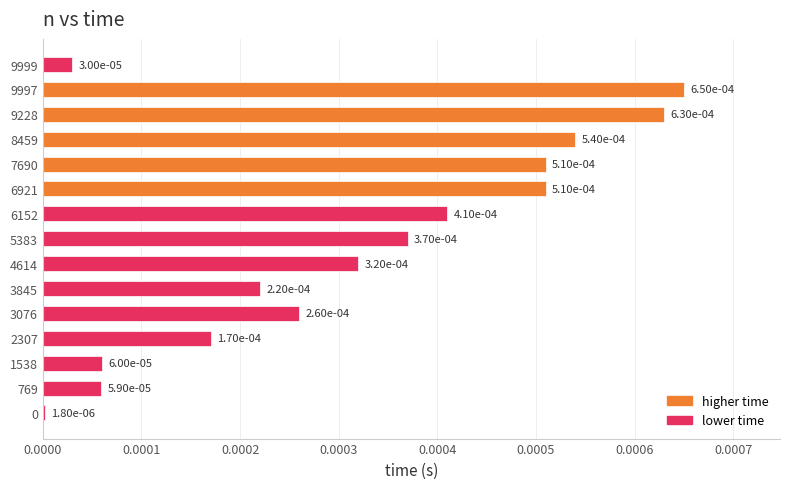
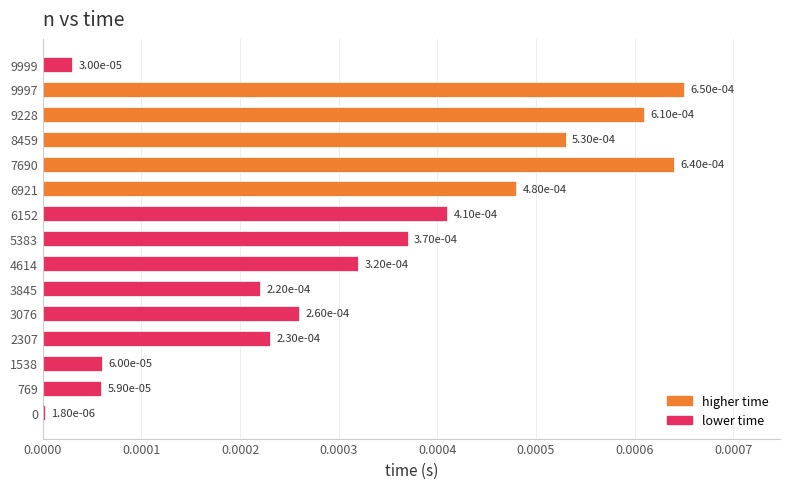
9228: 6.30e-04 -> 6.10e-04
8459: 5.40e-04 -> 5.30e-04
7690: 5.10e-04 -> 6.40e-04
6921: 5.10e-04 -> 4.80e-04
2307: 1.70e-04 -> 2.30e-04
